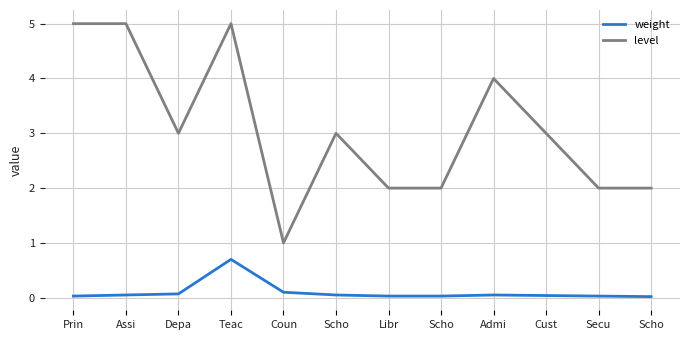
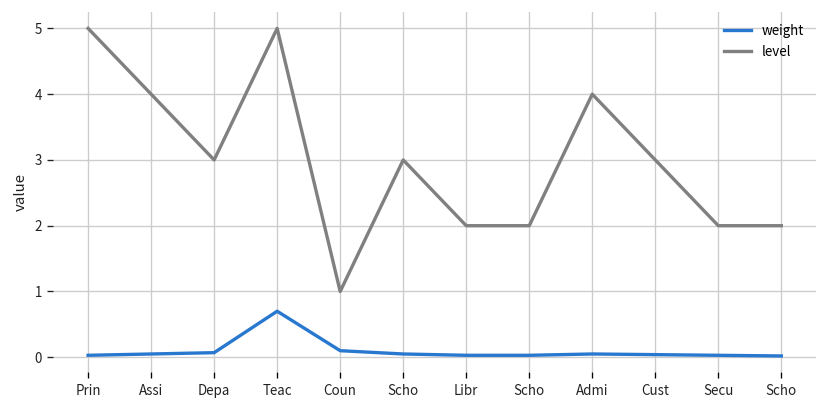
level, Assi: 5 -> 4
